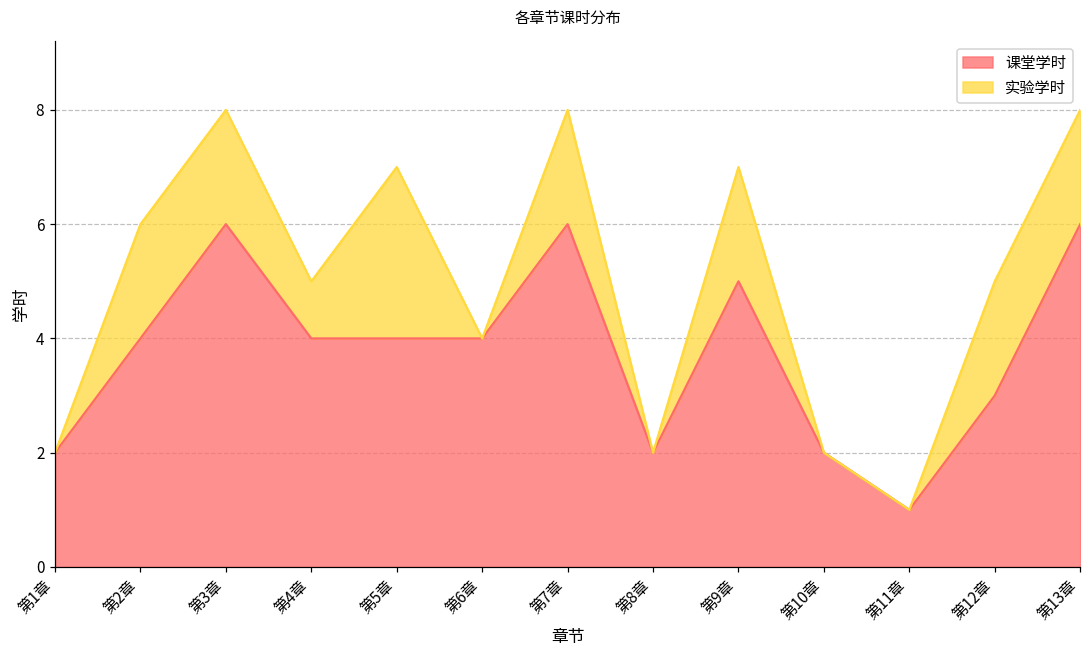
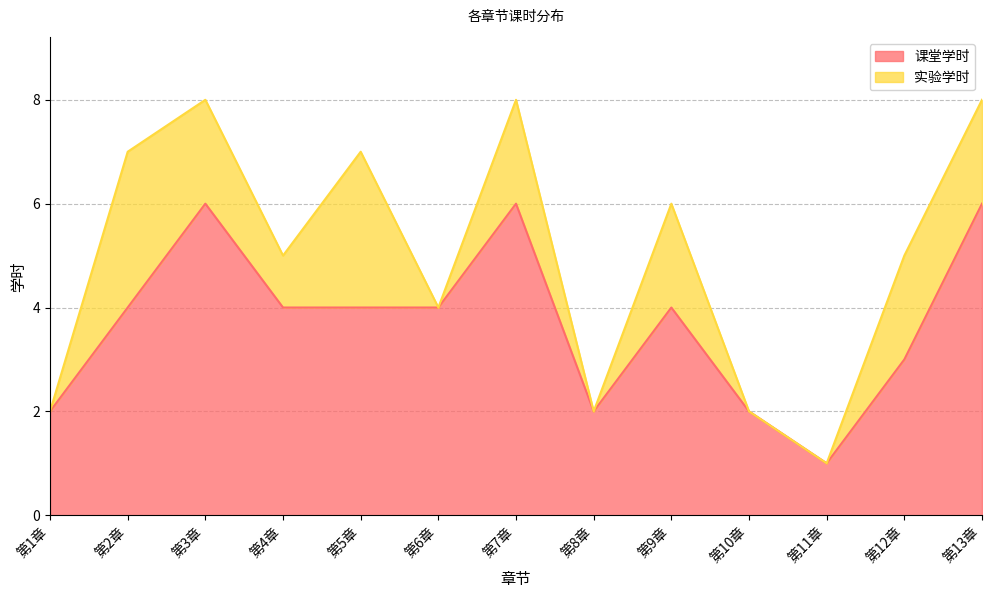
实验学时, 第2章: 2 -> 3
课堂学时, 第9章: 5 -> 4
